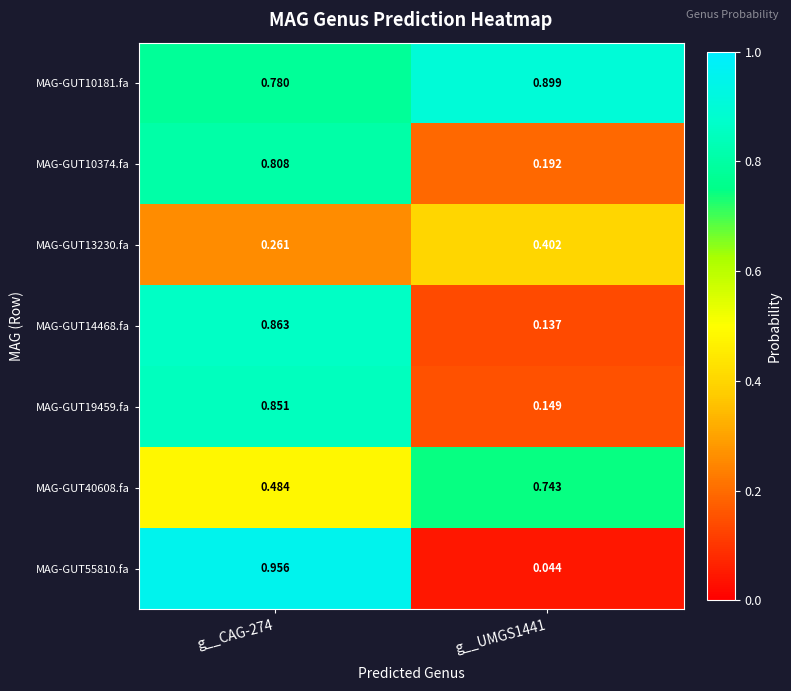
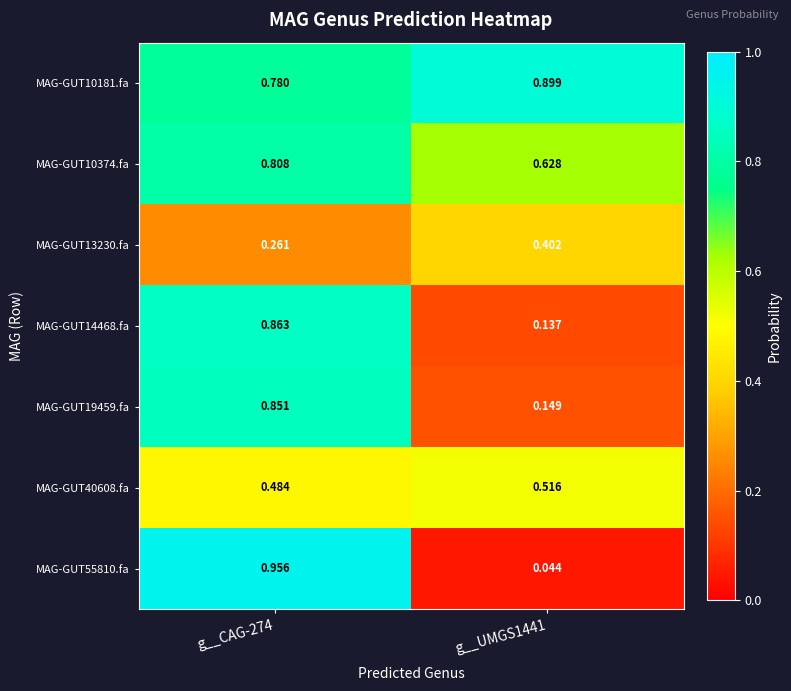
MAG-GUT10374.fa, g__UMGS1441: 0.192 -> 0.628
MAG-GUT40608.fa, g__UMGS1441: 0.743 -> 0.516
